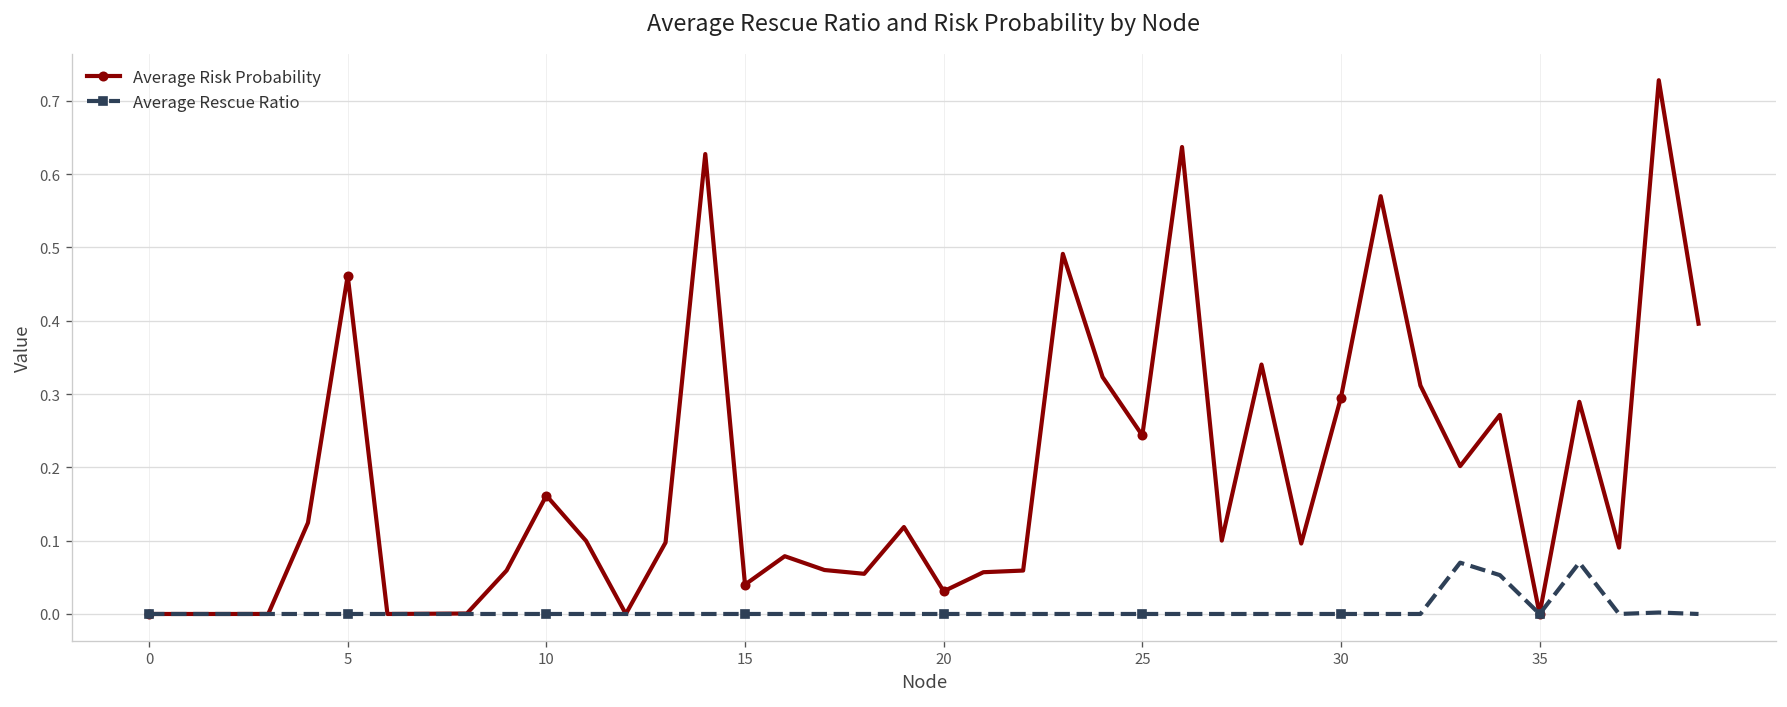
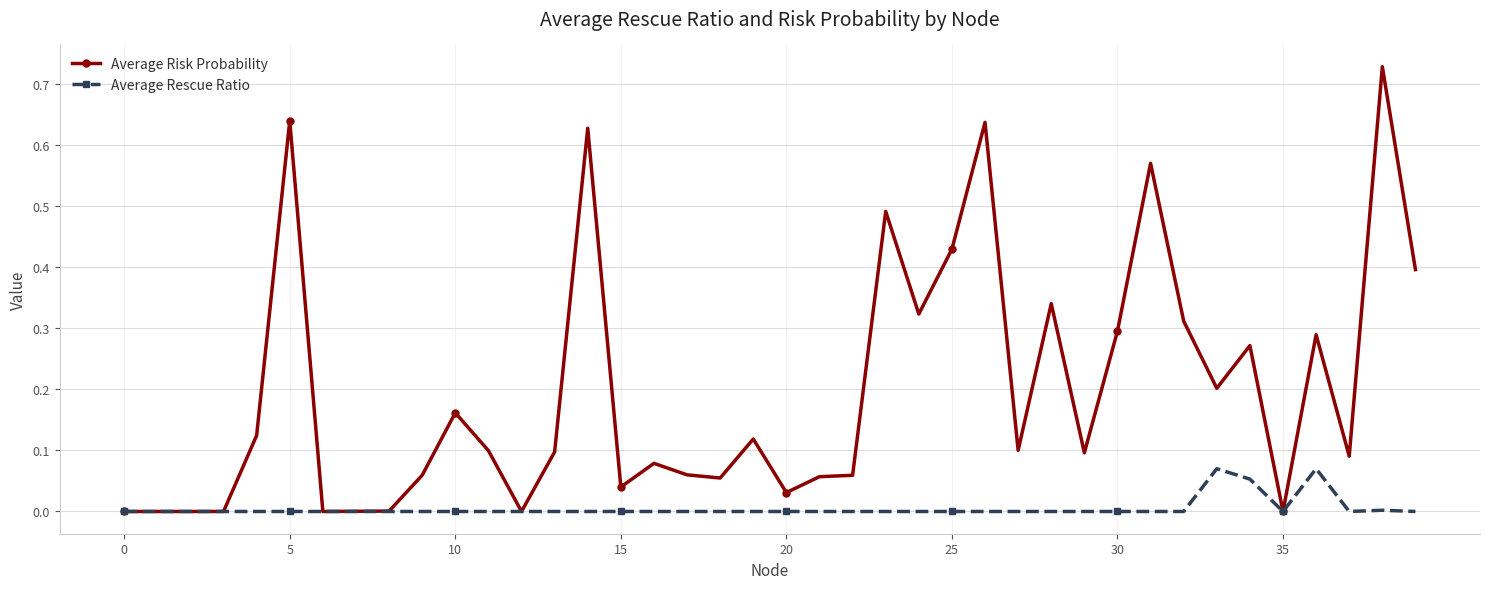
Average Risk Probability, 5: 0.46 -> 0.64
Average Risk Probability, 25: 0.24 -> 0.43
